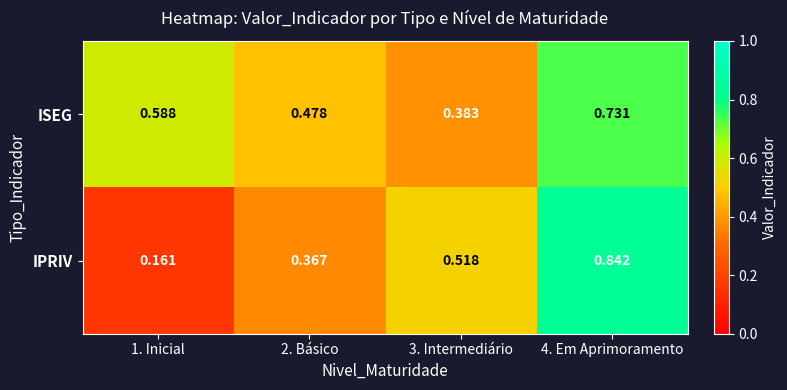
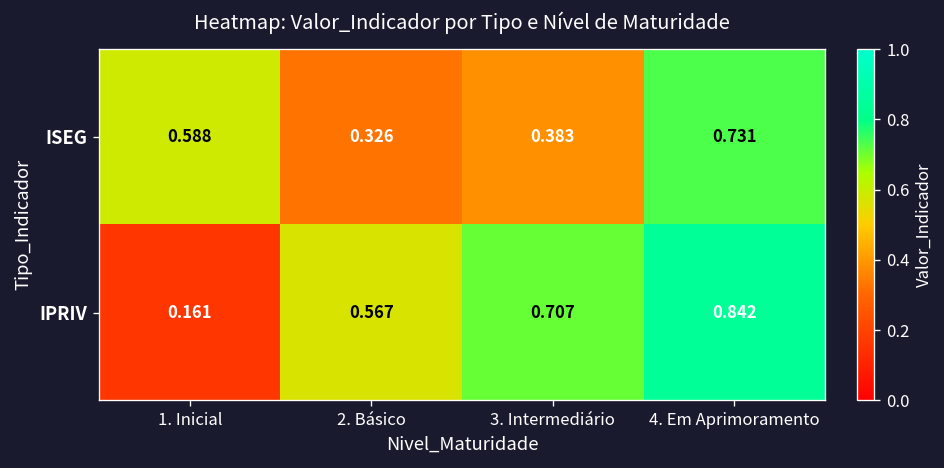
ISEG, 2. Básico: 0.478 -> 0.326
IPRIV, 2. Básico: 0.367 -> 0.567
IPRIV, 3. Intermediário: 0.518 -> 0.707
